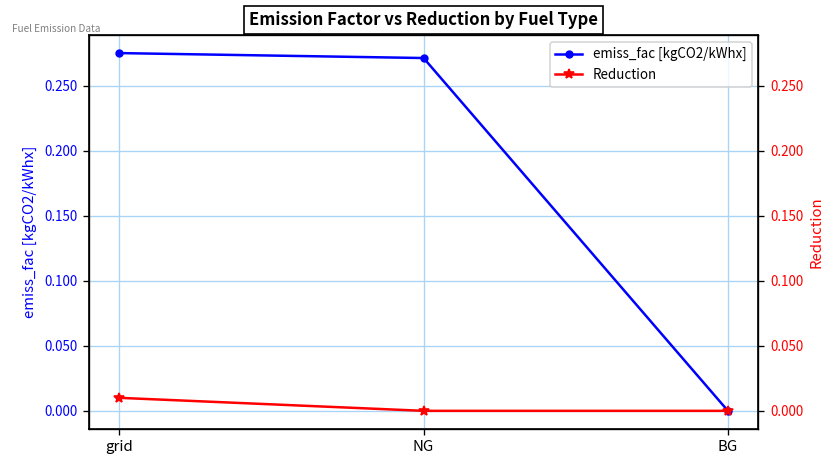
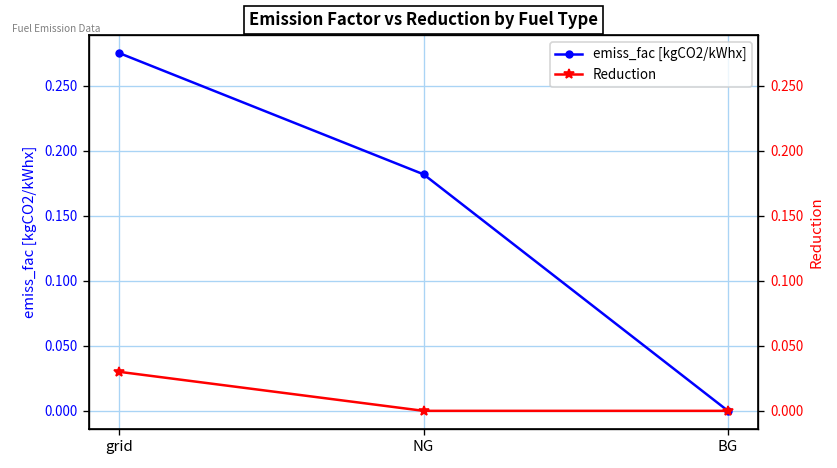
Reduction, grid: 0.01 -> 0.03
emiss_fac [kgCO2/kWhx], NG: 0.271 -> 0.182
